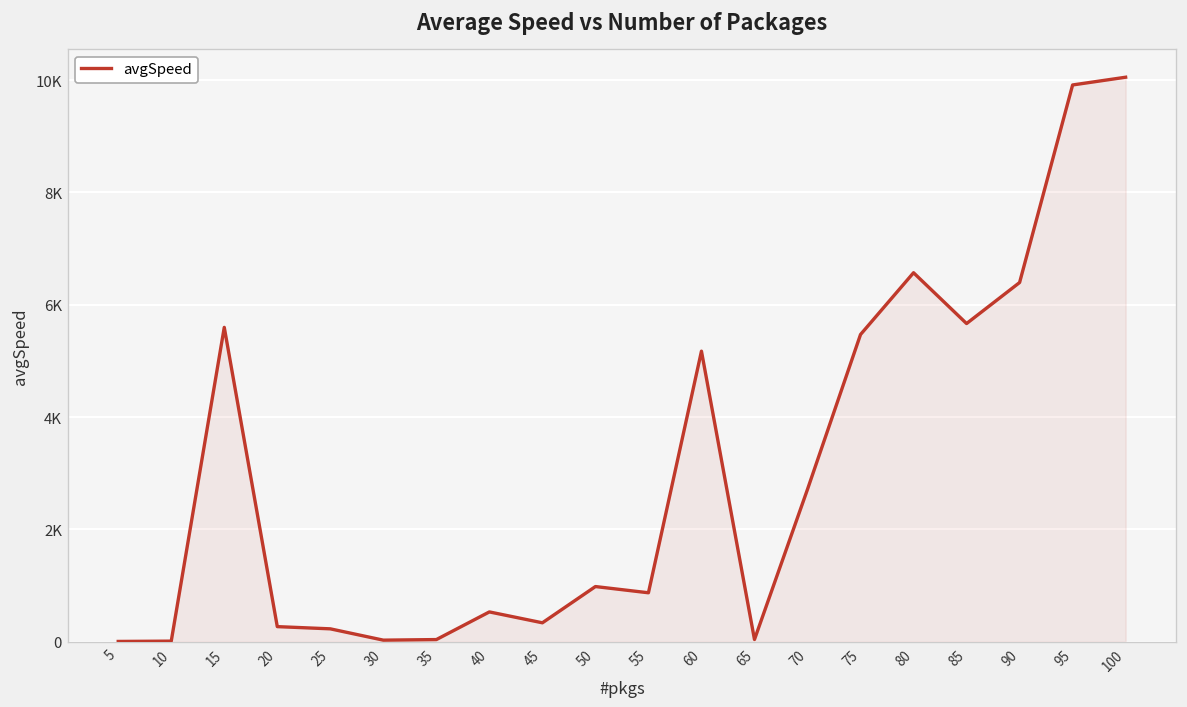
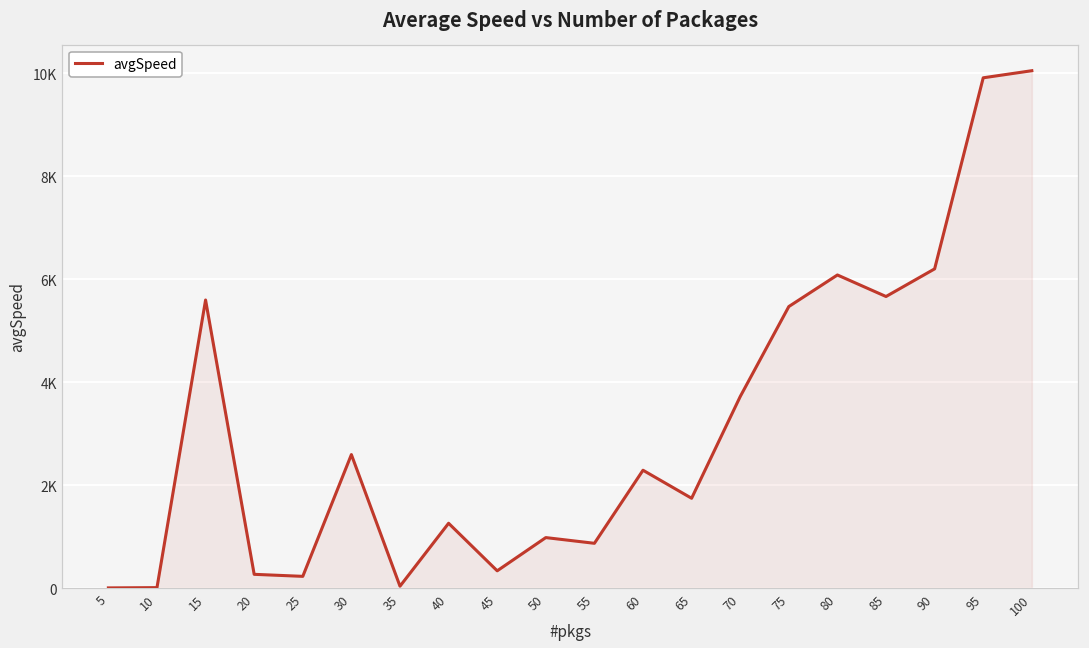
30: 0 -> 2600
40: 500 -> 1300
60: 5200 -> 2300
65: 0 -> 1700
70: 2700 -> 3700
80: 6600 -> 6100
90: 6400 -> 6200
